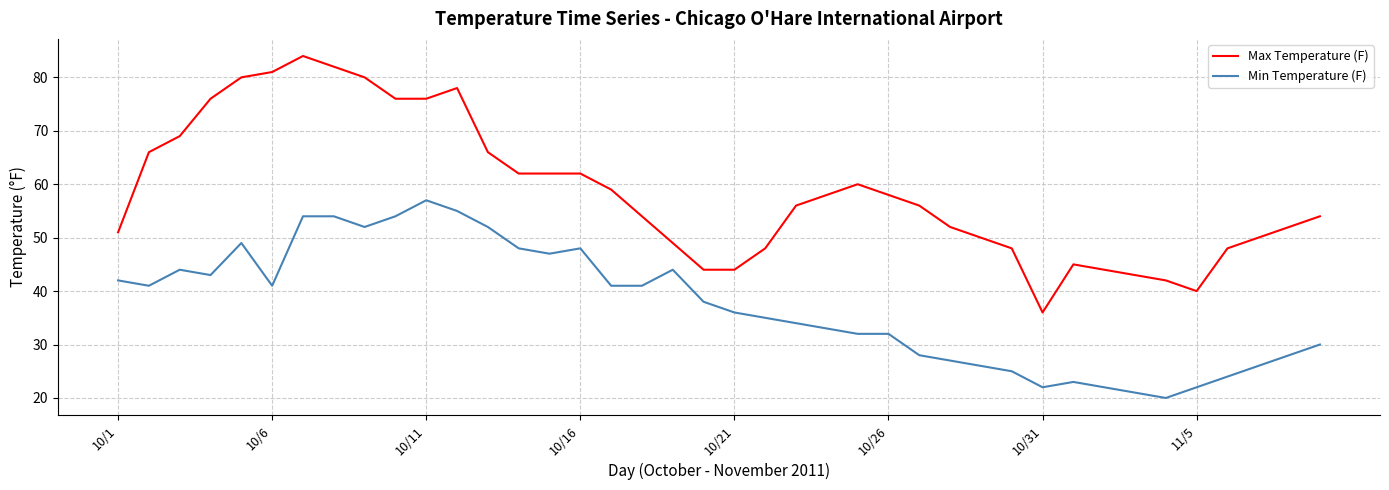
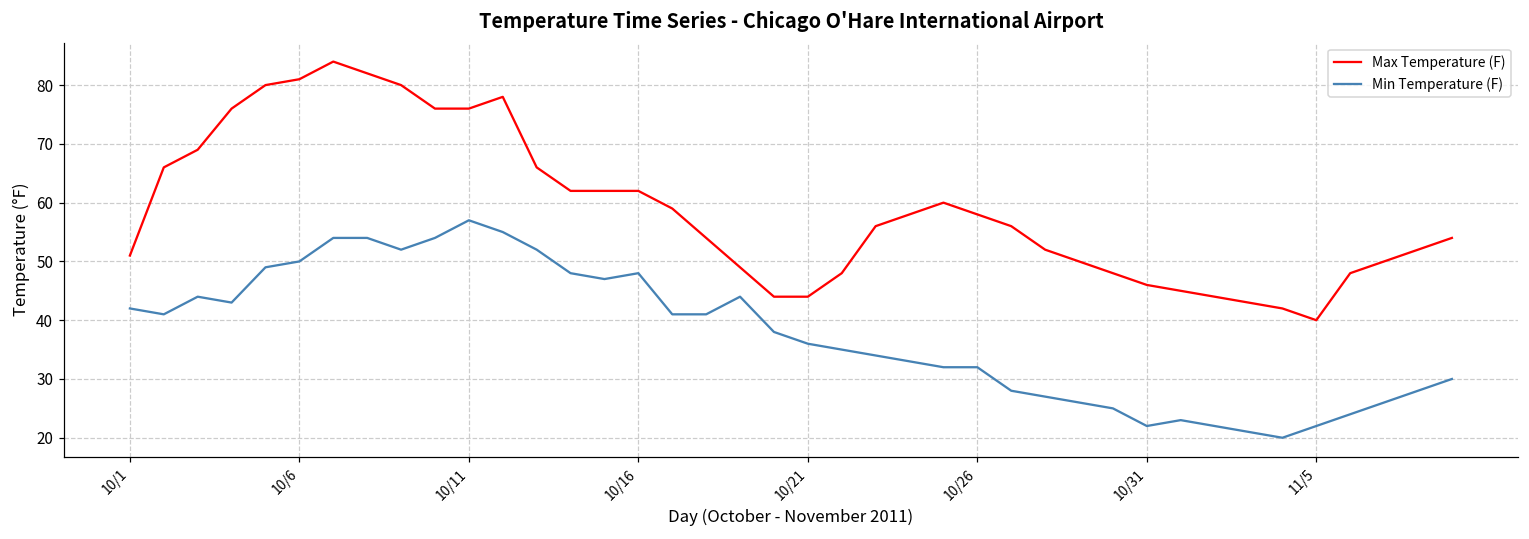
Min Temperature (F), 10/6: 41 -> 50
Max Temperature (F), 10/31: 36 -> 46
